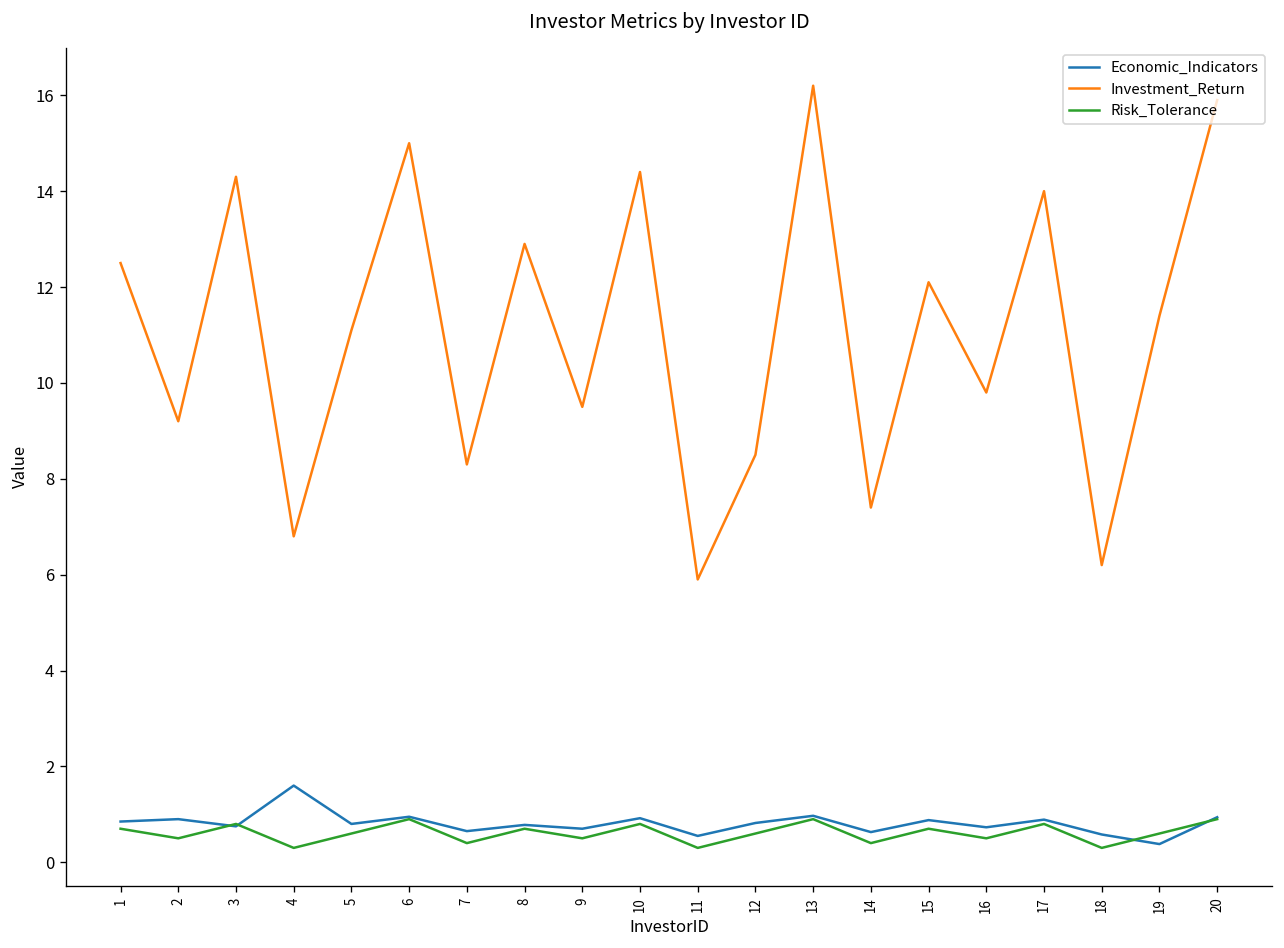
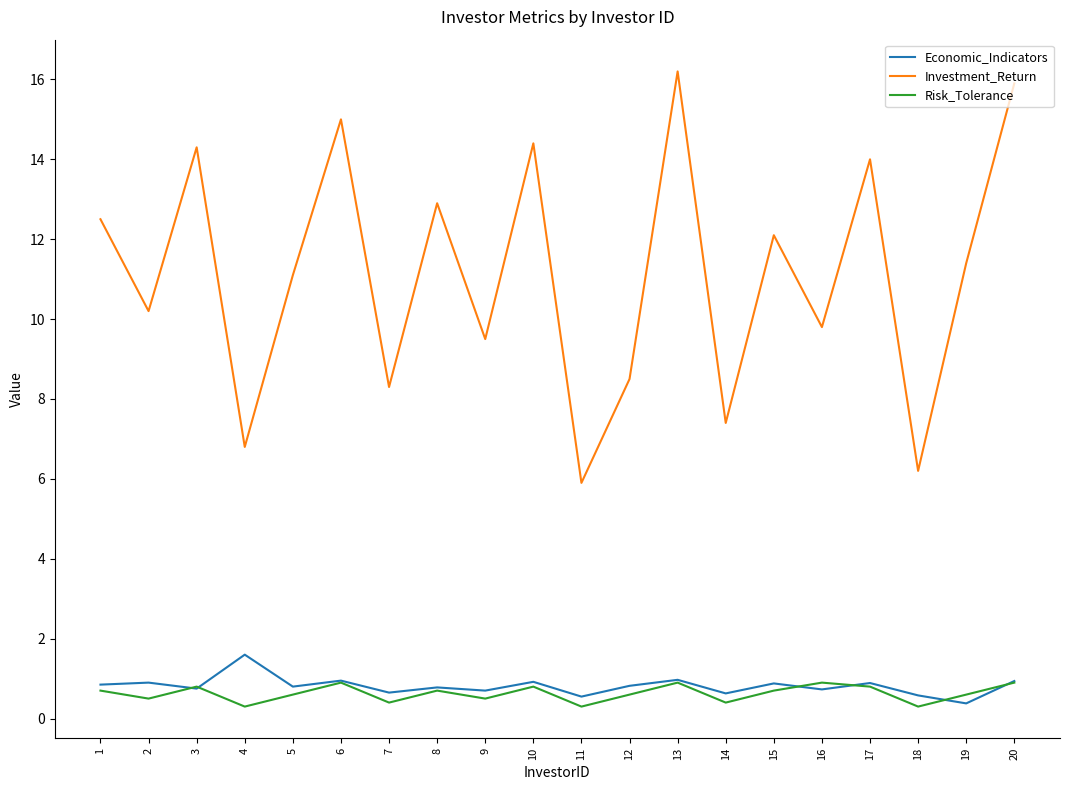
Investment_Return, 2: 9.2 -> 10.2
Risk_Tolerance, 16: 0.5 -> 0.9
